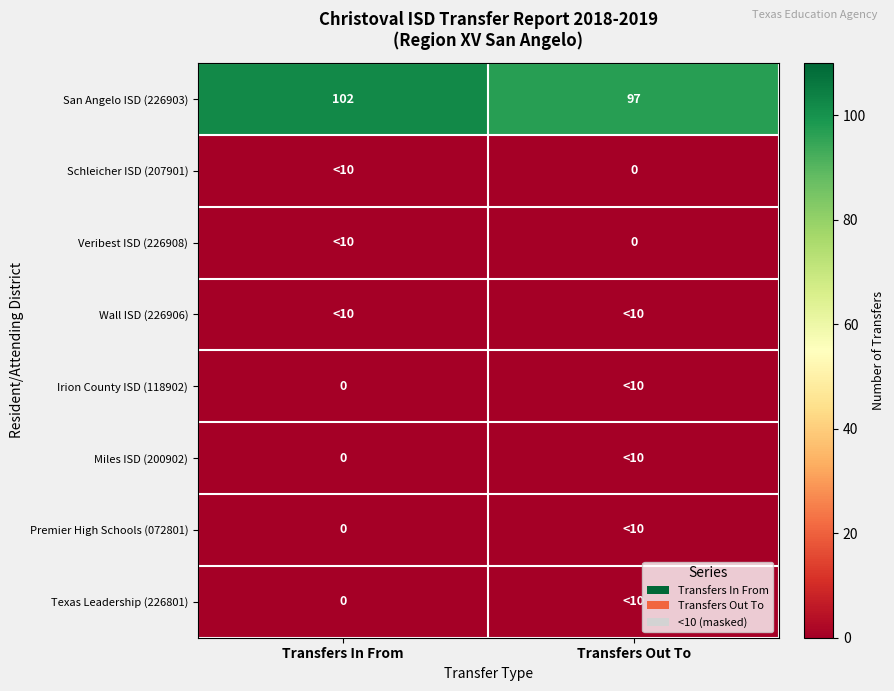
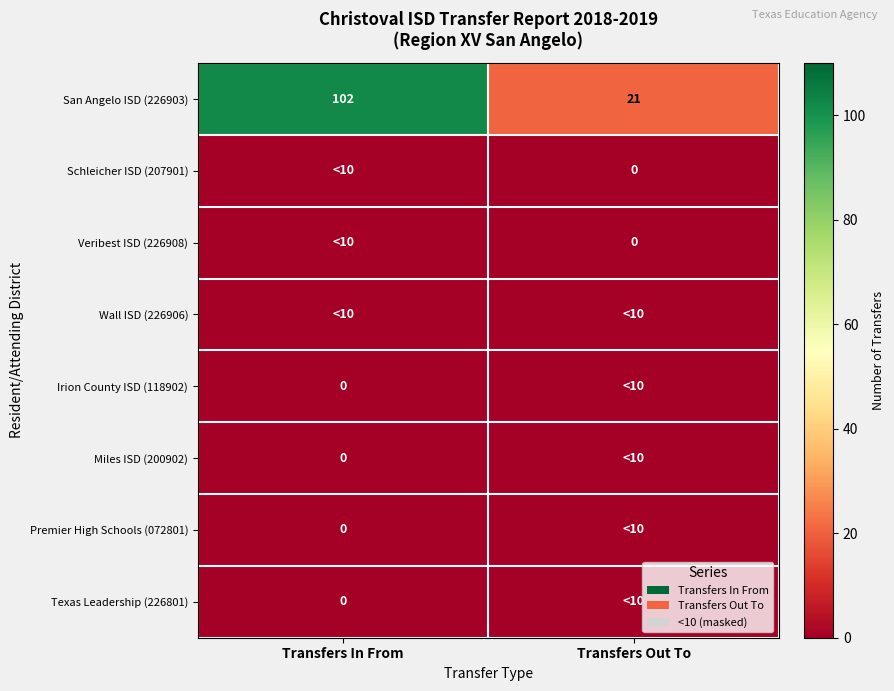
San Angelo ISD (226903), Transfers Out To: 97 -> 21
